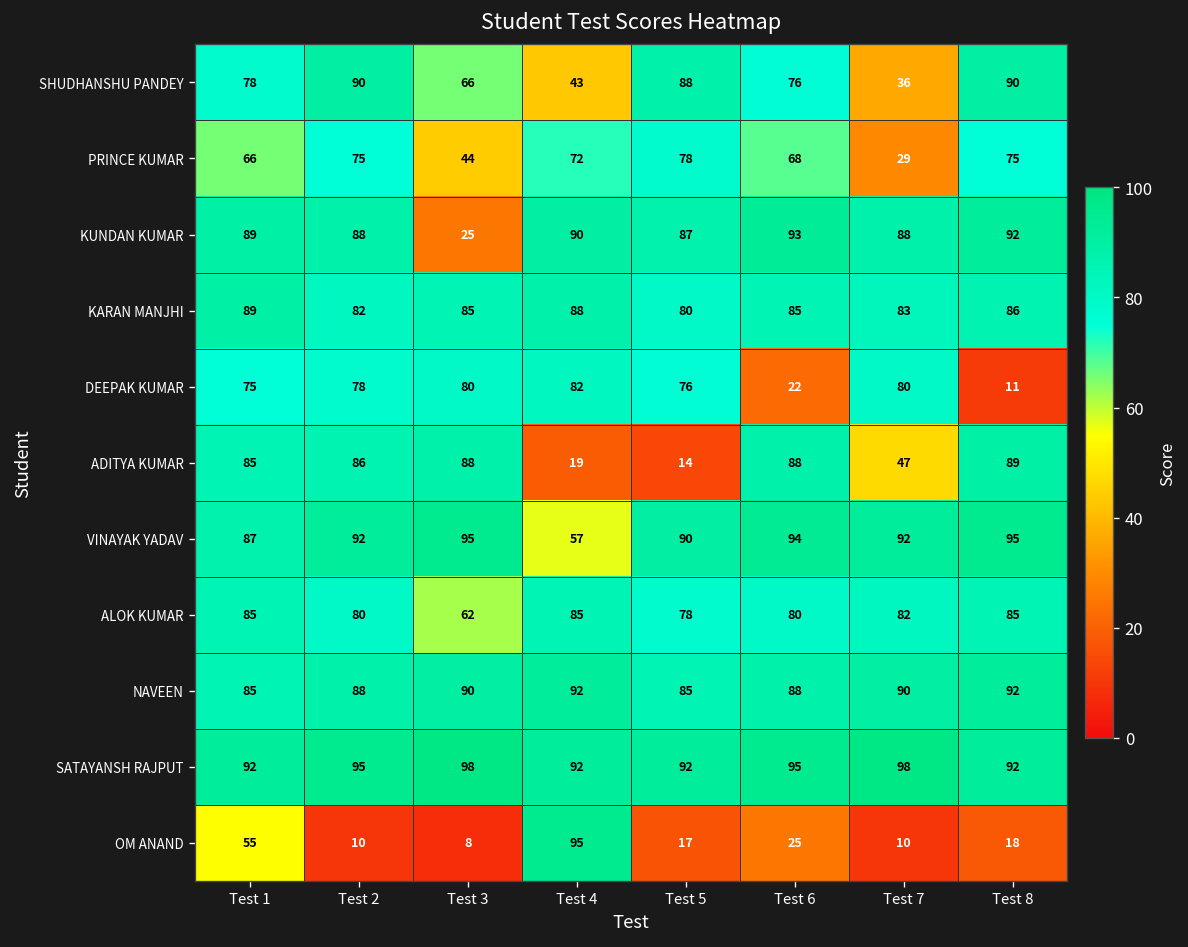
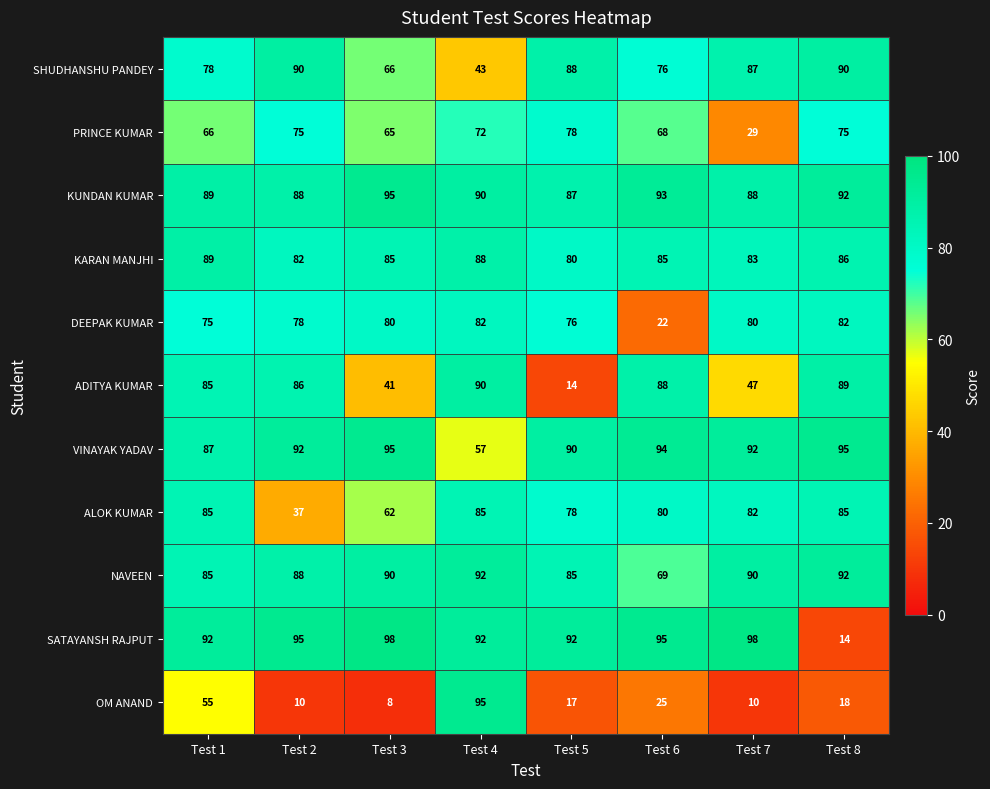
SHUDHANSHU PANDEY, Test 7: 36 -> 87
PRINCE KUMAR, Test 3: 44 -> 65
KUNDAN KUMAR, Test 3: 25 -> 95
DEEPAK KUMAR, Test 8: 11 -> 82
ADITYA KUMAR, Test 3: 88 -> 41
ADITYA KUMAR, Test 4: 19 -> 90
ALOK KUMAR, Test 2: 80 -> 37
NAVEEN, Test 6: 88 -> 69
SATAYANSH RAJPUT, Test 8: 92 -> 14
